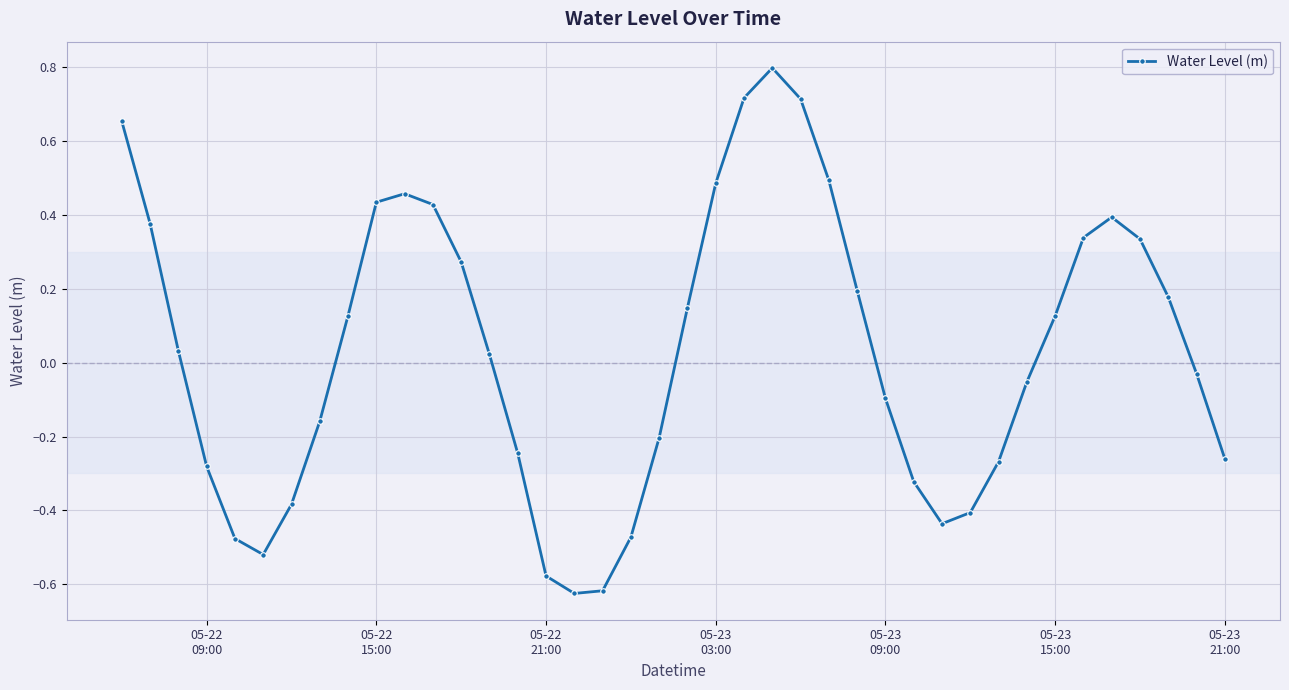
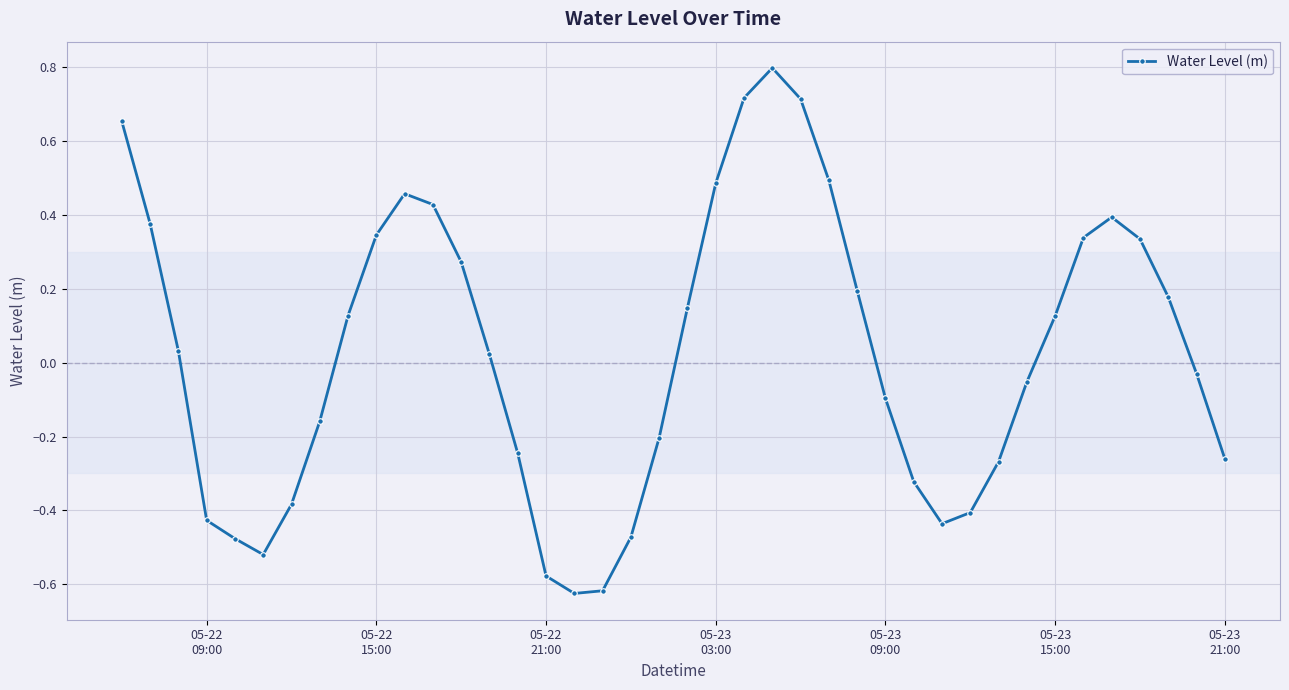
05-22 09:00: -0.28 -> -0.43
05-22 15:00: 0.43 -> 0.35
